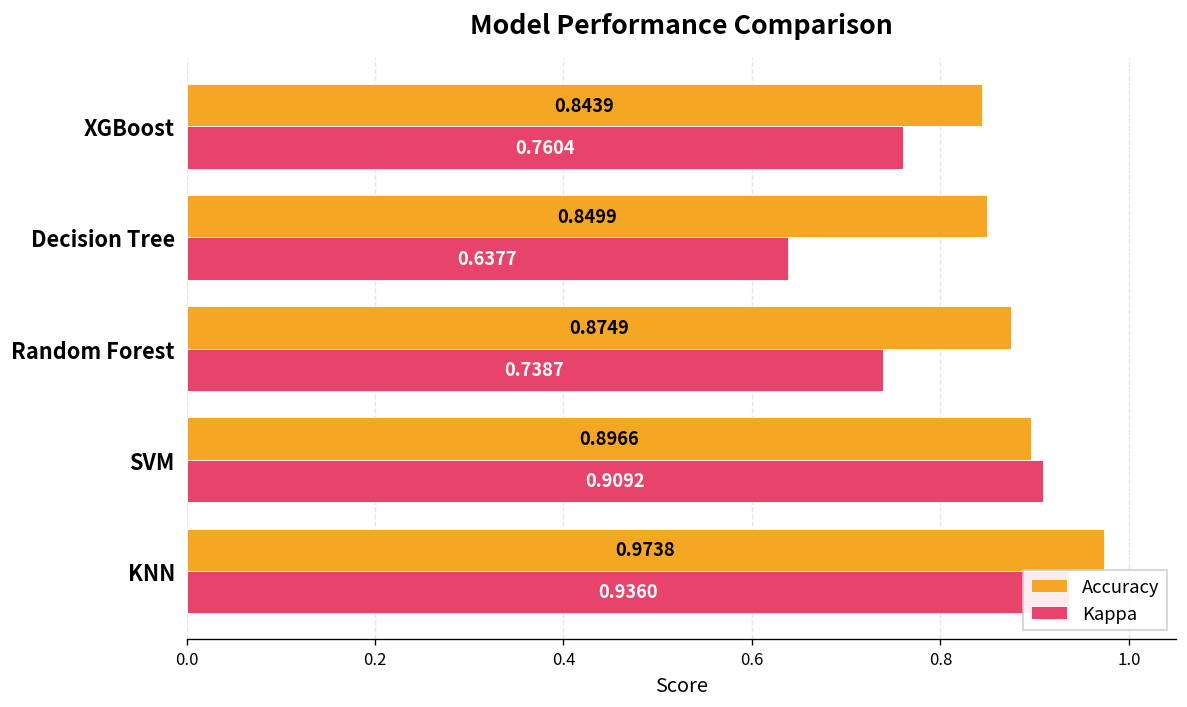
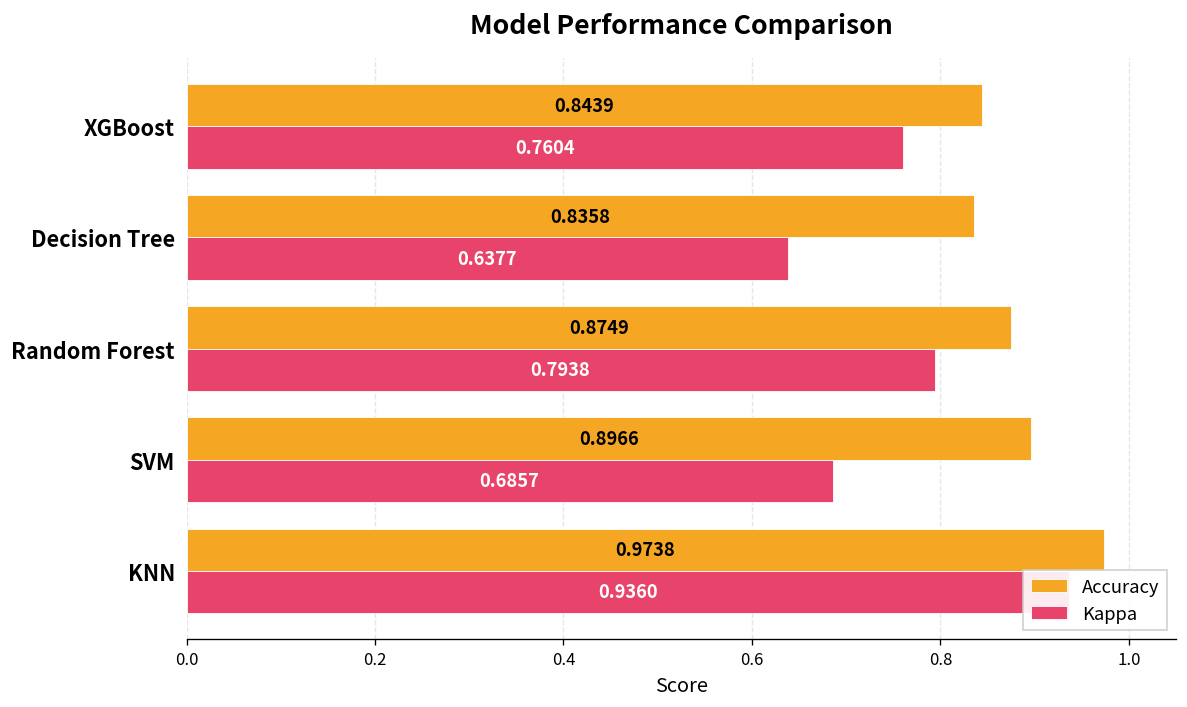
Accuracy, Decision Tree: 0.8499 -> 0.8358
Kappa, Random Forest: 0.7387 -> 0.7938
Kappa, SVM: 0.9092 -> 0.6857
